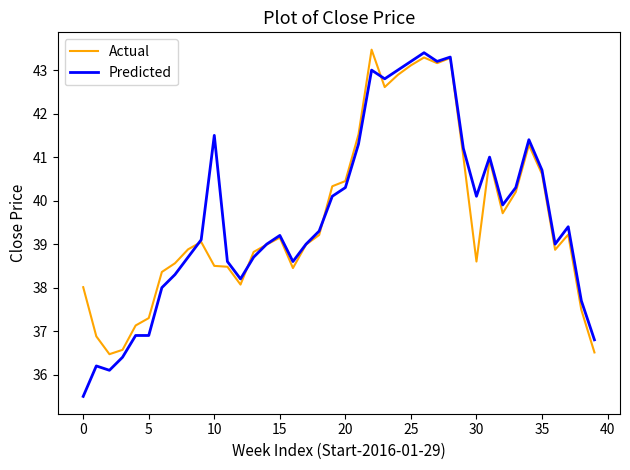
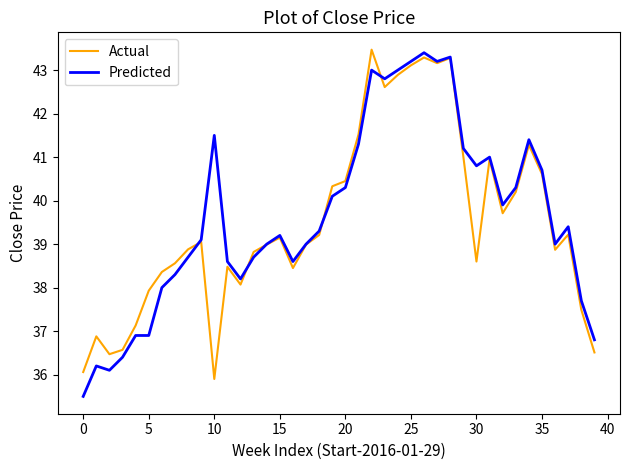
Actual, 0: 38.0 -> 36.1
Actual, 5: 37.3 -> 37.9
Actual, 10: 38.5 -> 35.9
Predicted, 30: 40.1 -> 40.8
